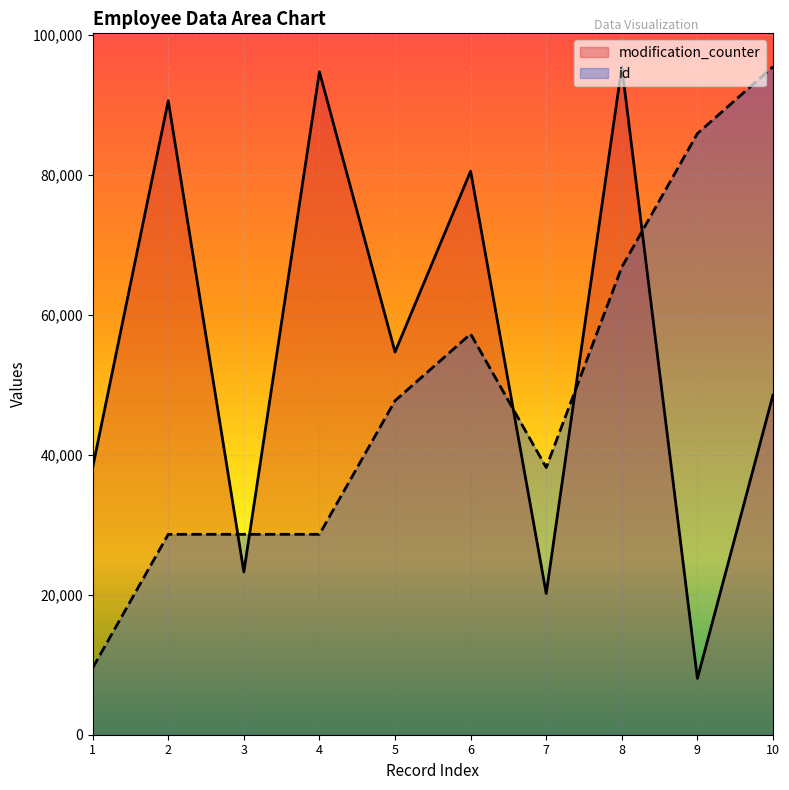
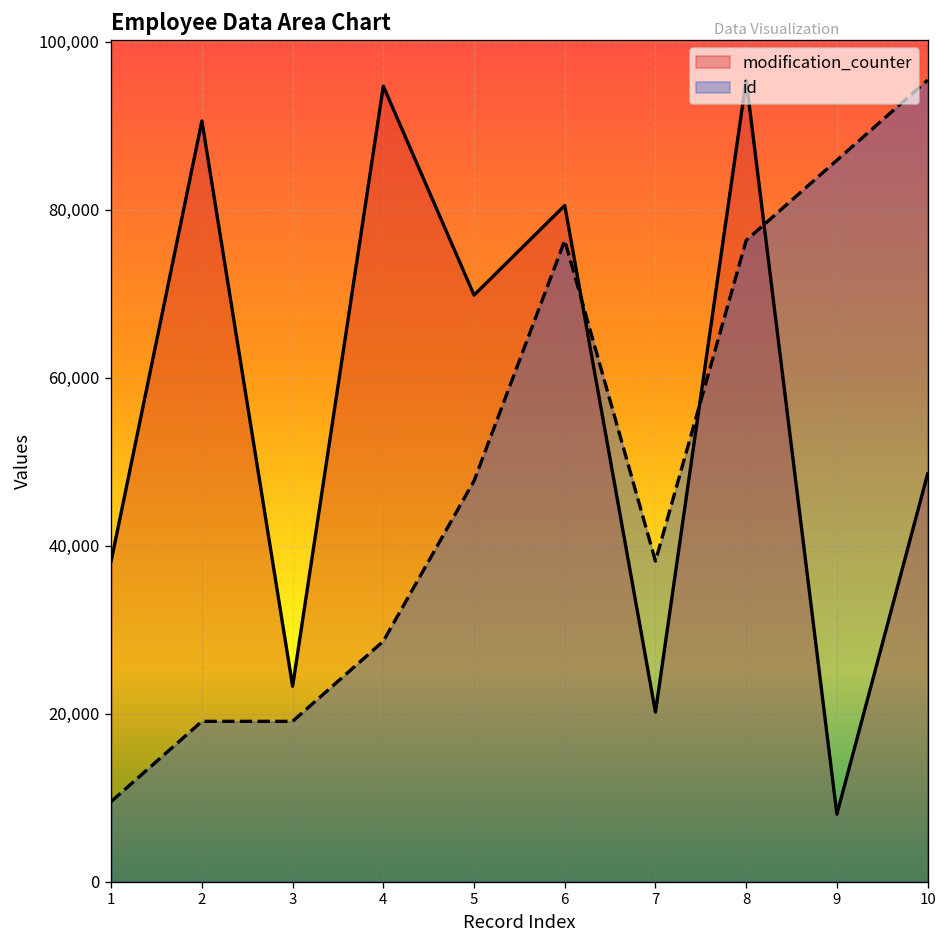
id, 2: 29,000 -> 19,000
id, 3: 29,000 -> 19,000
modification_counter, 5: 55,000 -> 70,000
id, 6: 57,000 -> 76,000
id, 8: 67,000 -> 76,000
